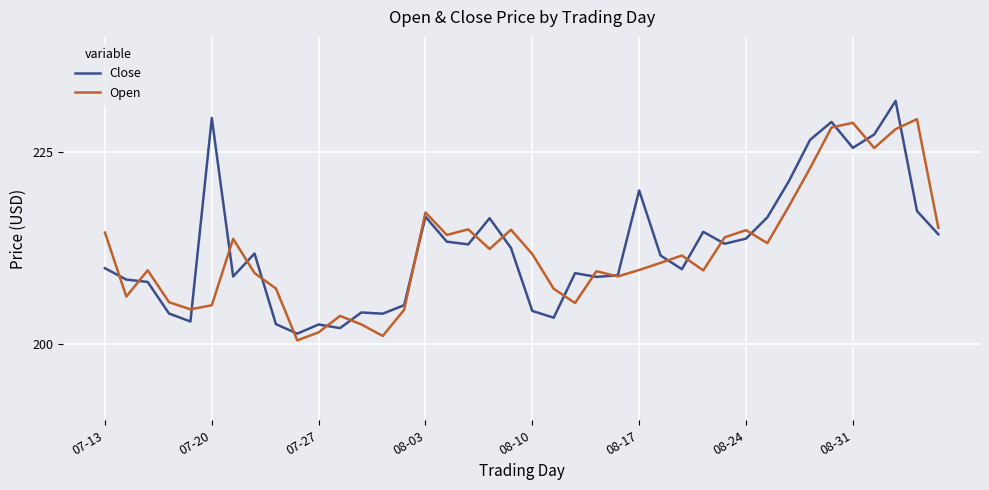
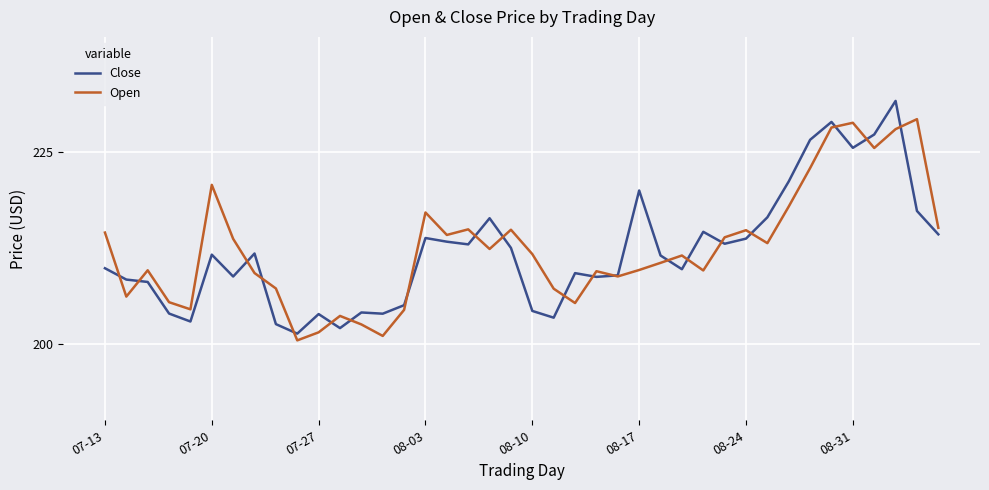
Close, 07-20: 229 -> 212
Open, 07-20: 205 -> 221
Close, 07-27: 202 -> 204
Close, 08-03: 217 -> 214
